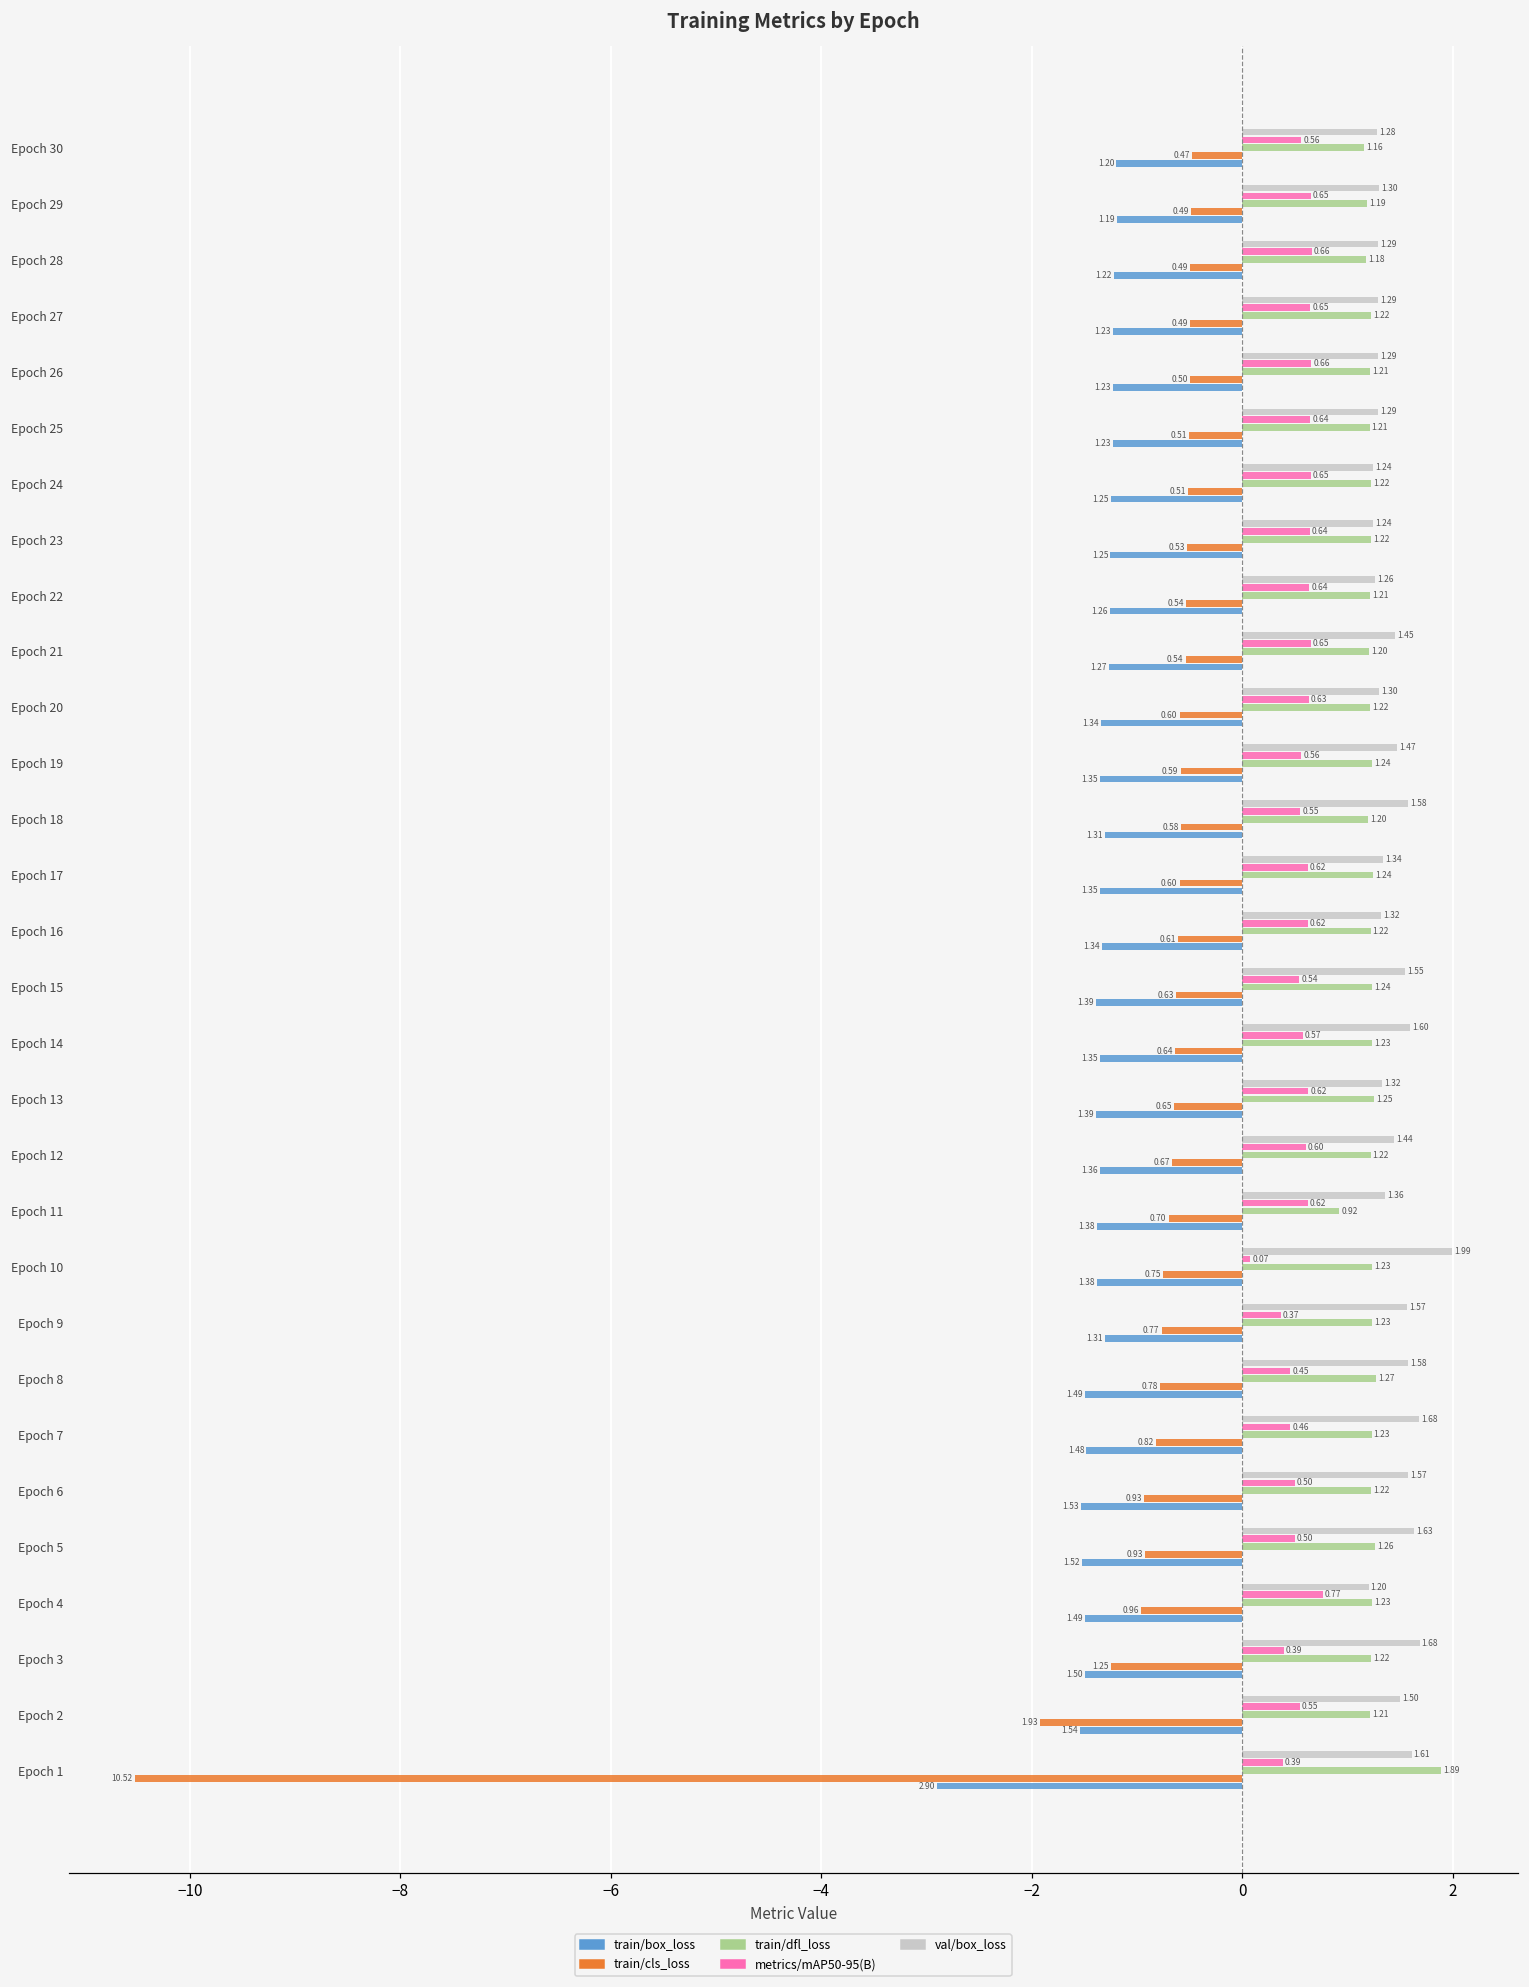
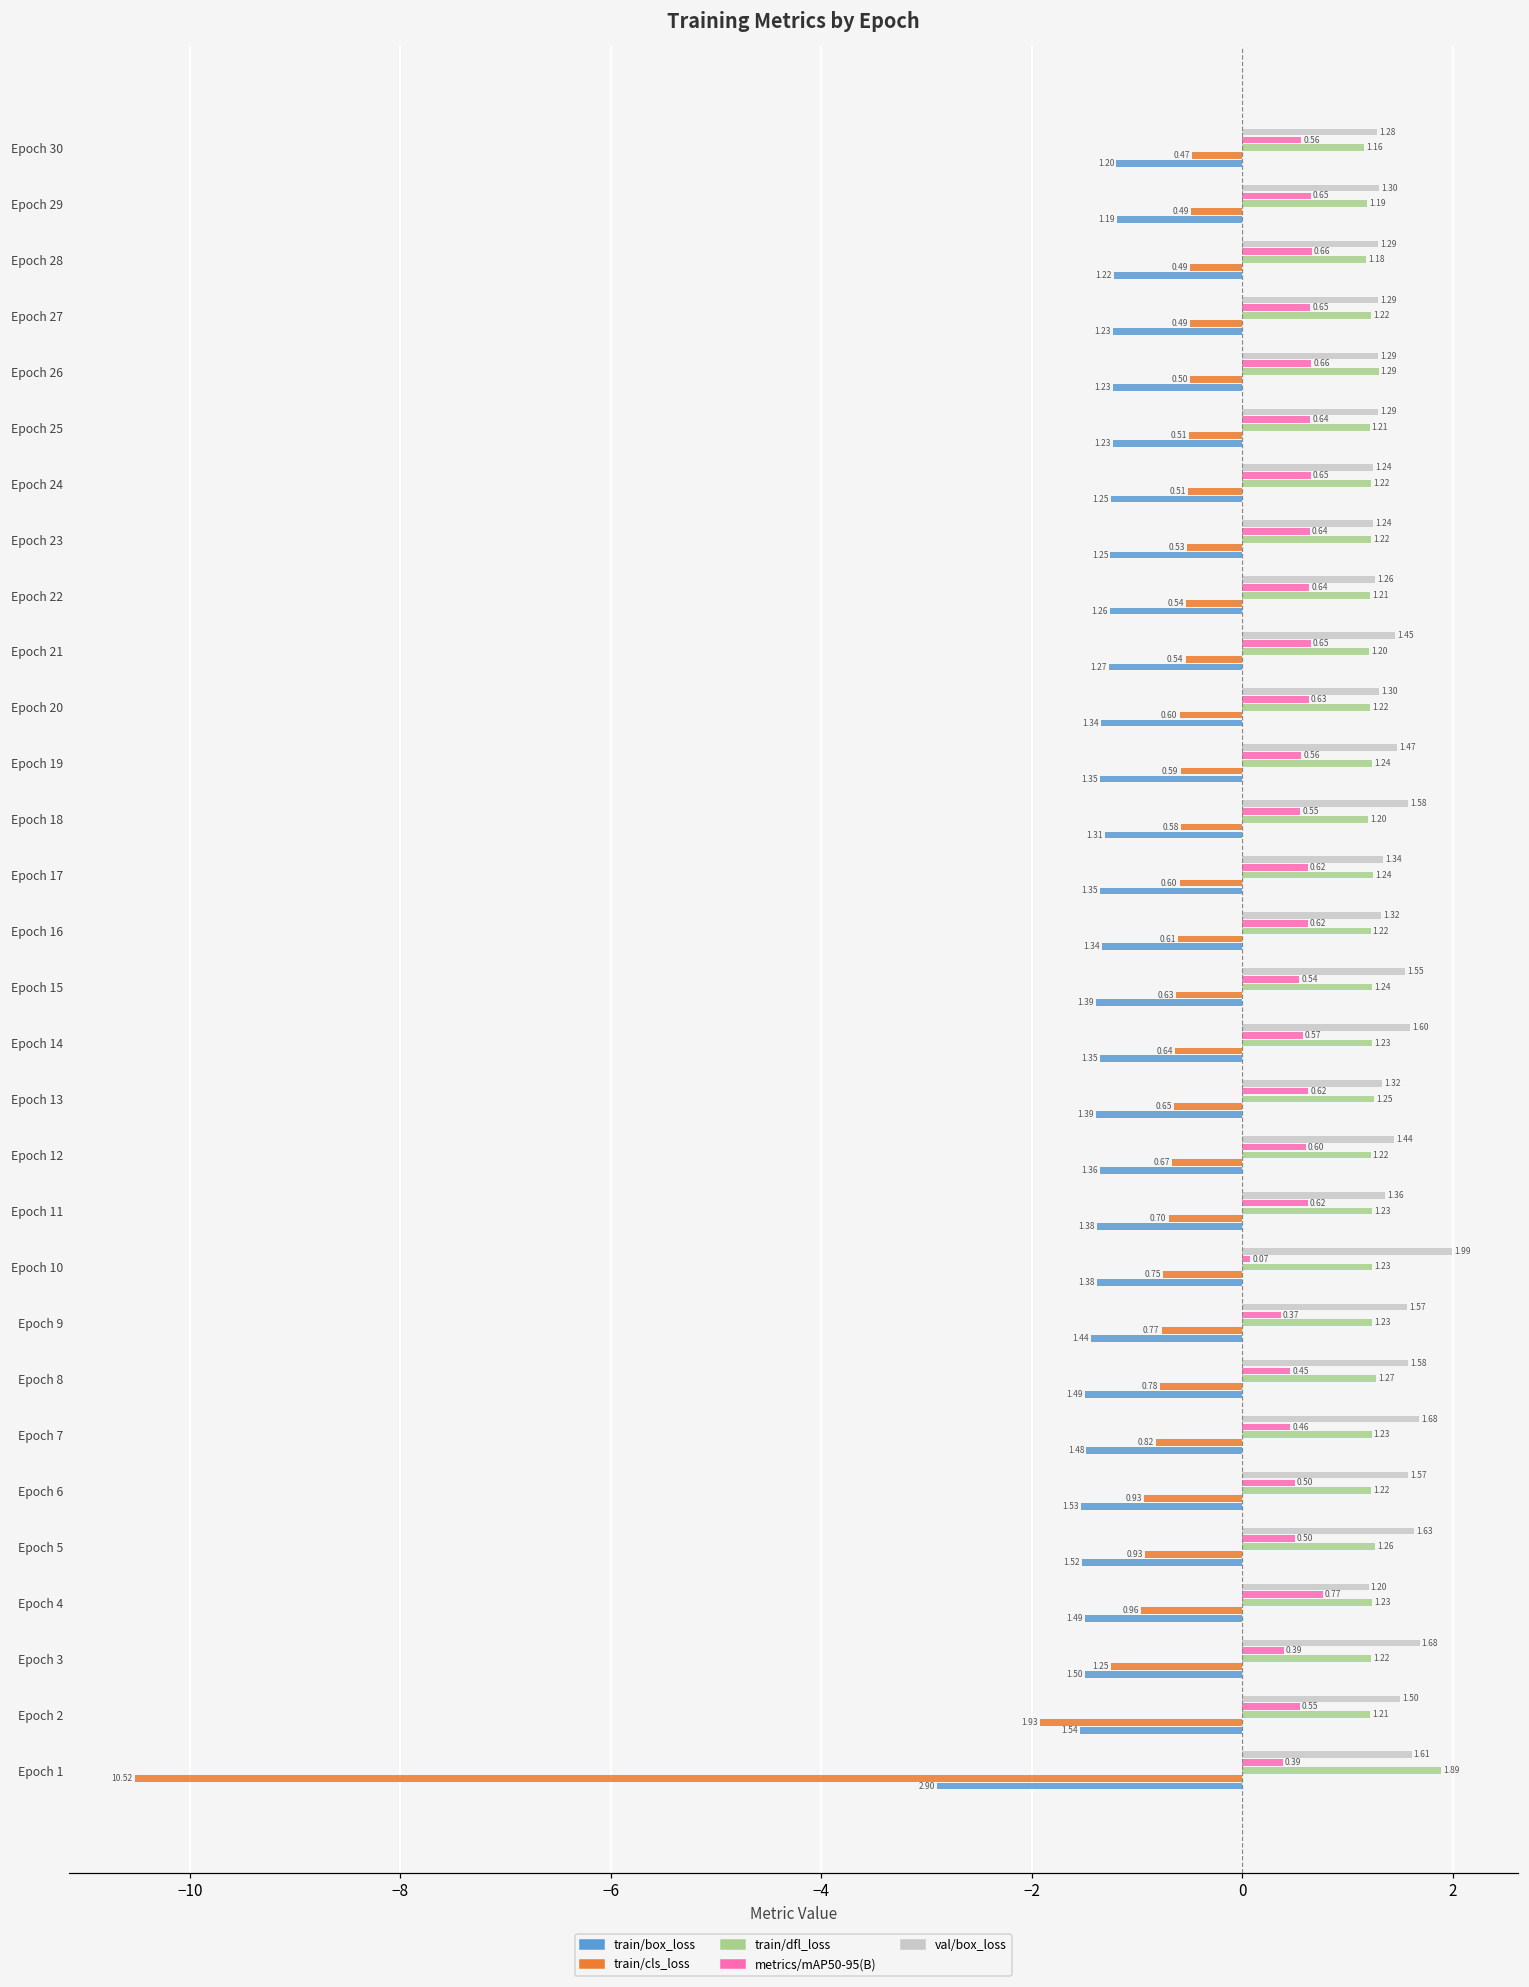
train/dfl_loss, Epoch 26: 1.21 -> 1.29
train/dfl_loss, Epoch 11: 0.92 -> 1.23
train/box_loss, Epoch 9: 1.31 -> 1.44
